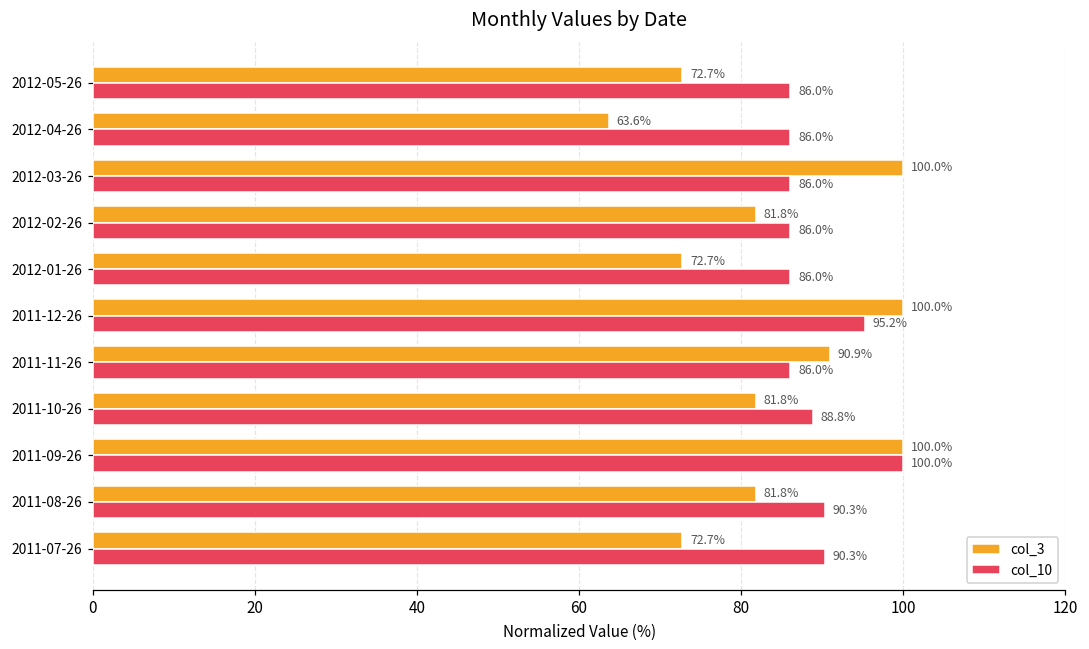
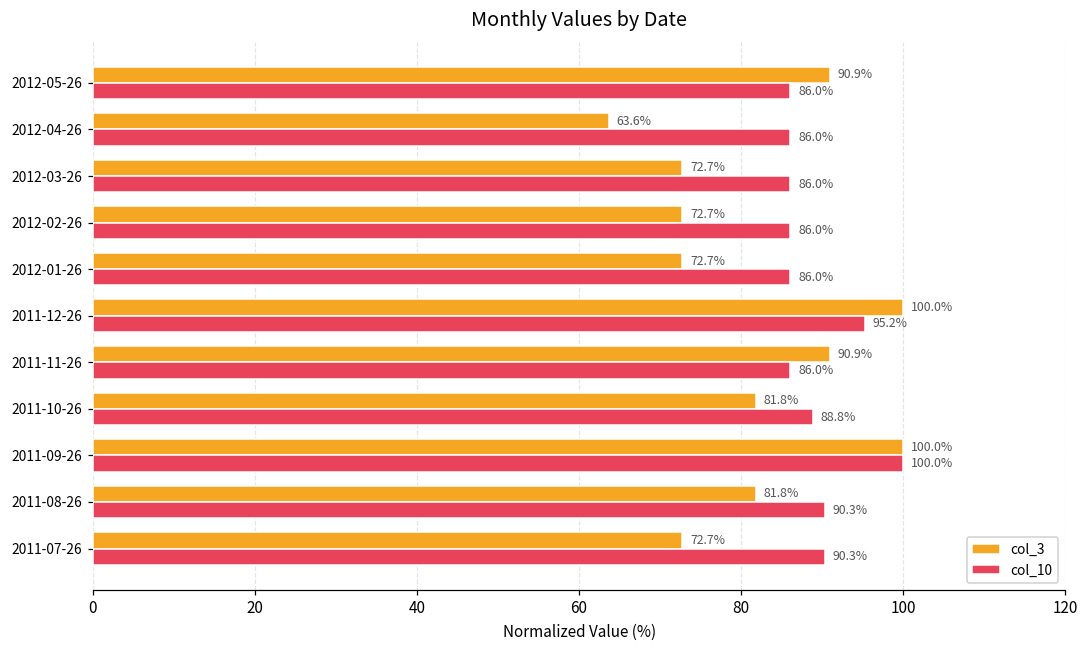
col_3, 2012-05-26: 72.7% -> 90.9%
col_3, 2012-03-26: 100.0% -> 72.7%
col_3, 2012-02-26: 81.8% -> 72.7%
